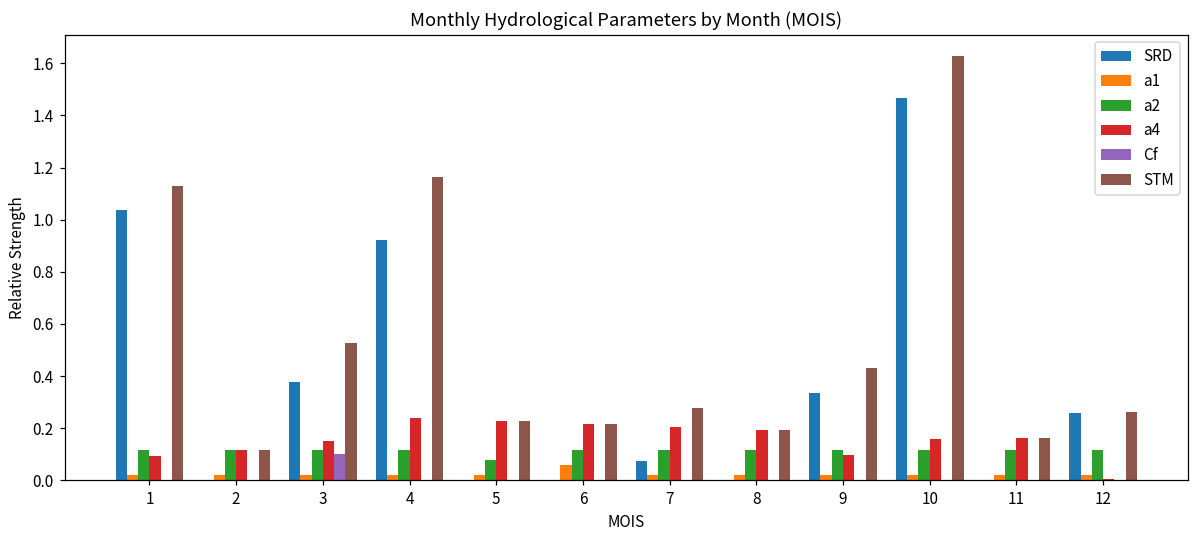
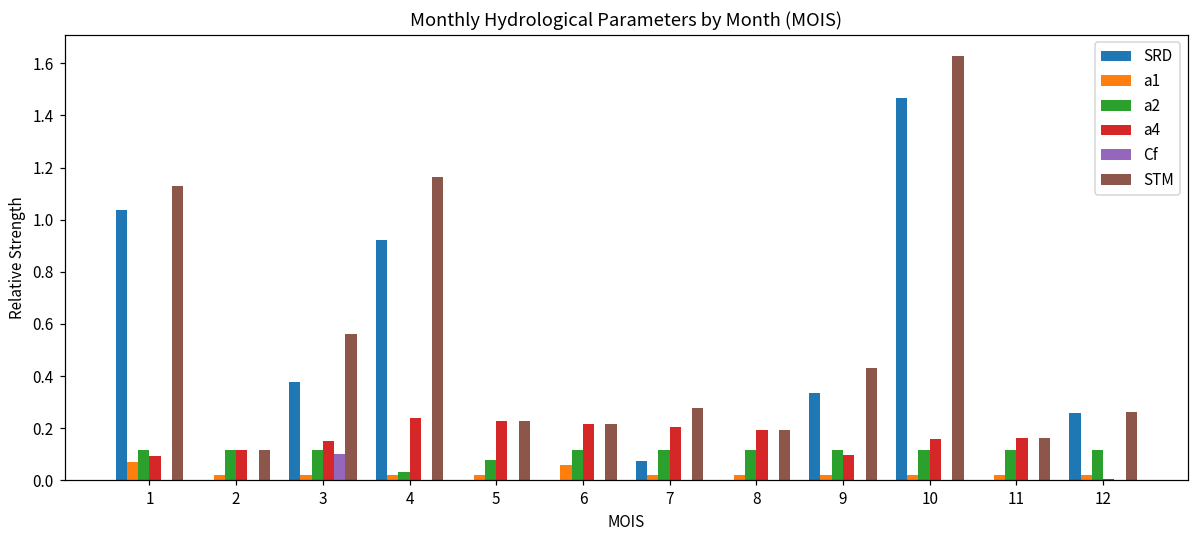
a1, 1: 0.02 -> 0.07
STM, 3: 0.53 -> 0.56
a2, 4: 0.12 -> 0.03
